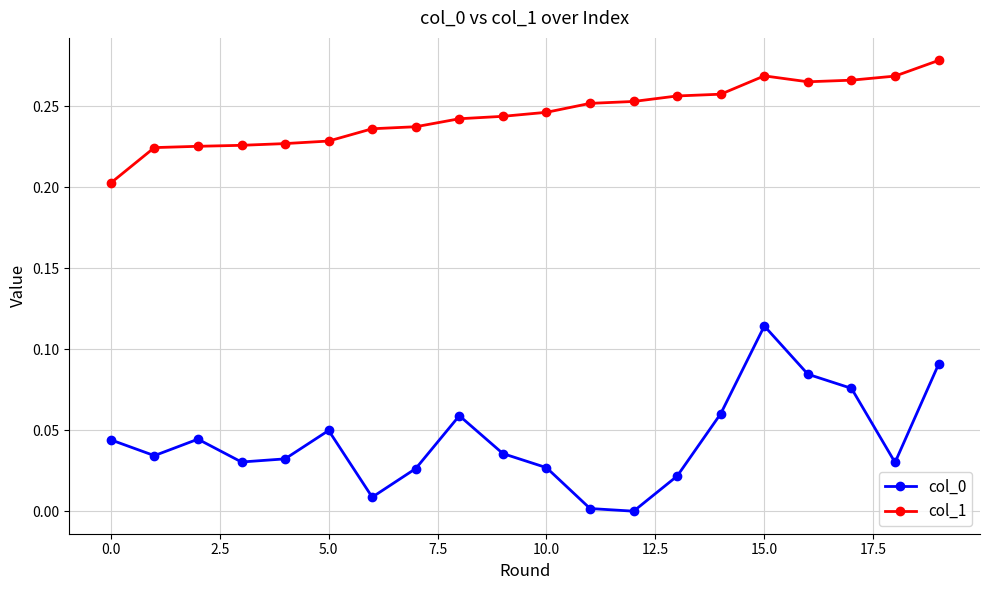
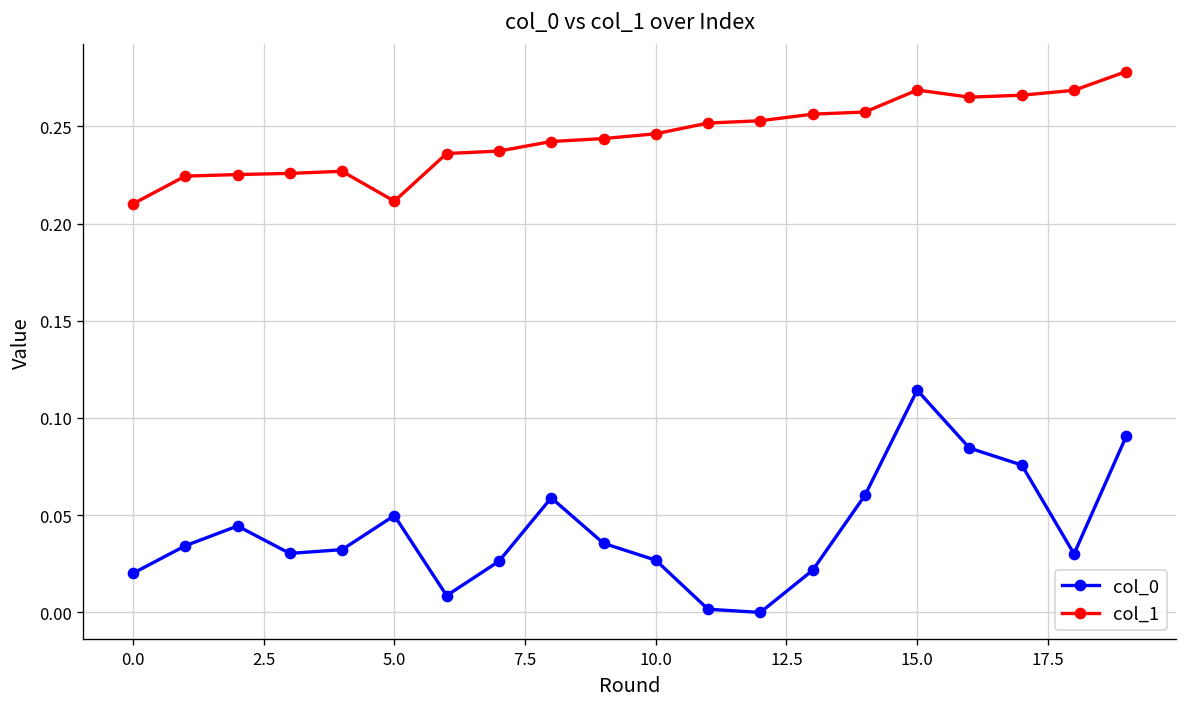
col_0, 0.0: 0.044 -> 0.020
col_1, 0.0: 0.203 -> 0.210
col_1, 5.0: 0.228 -> 0.211
